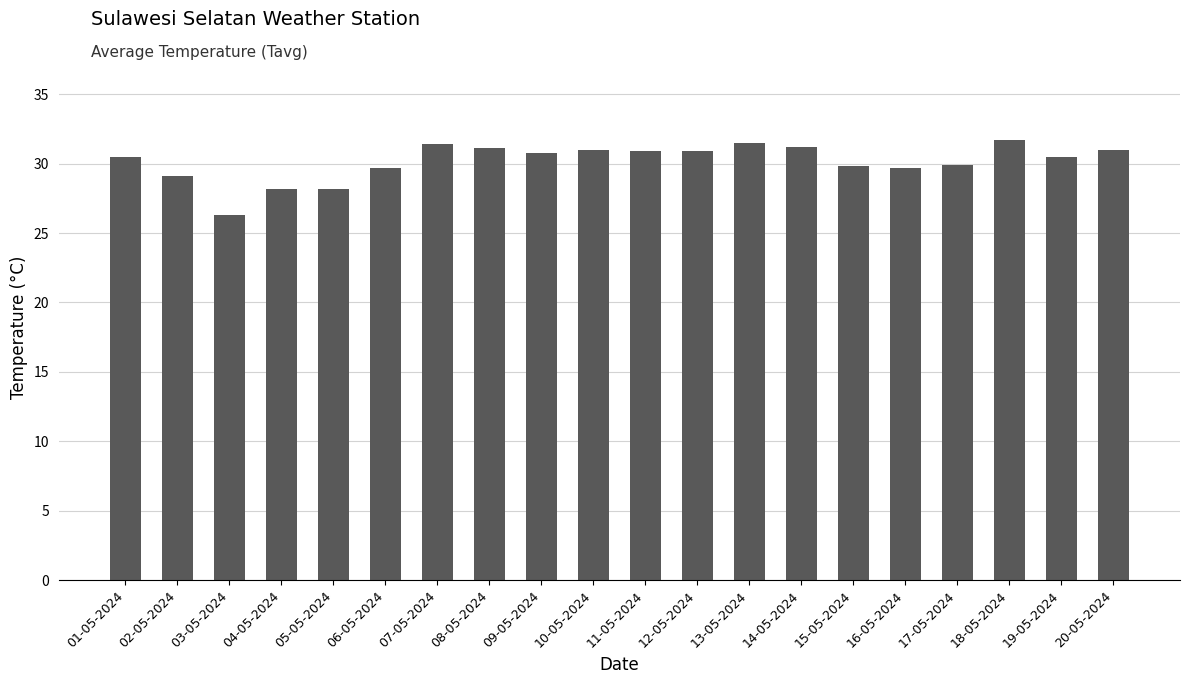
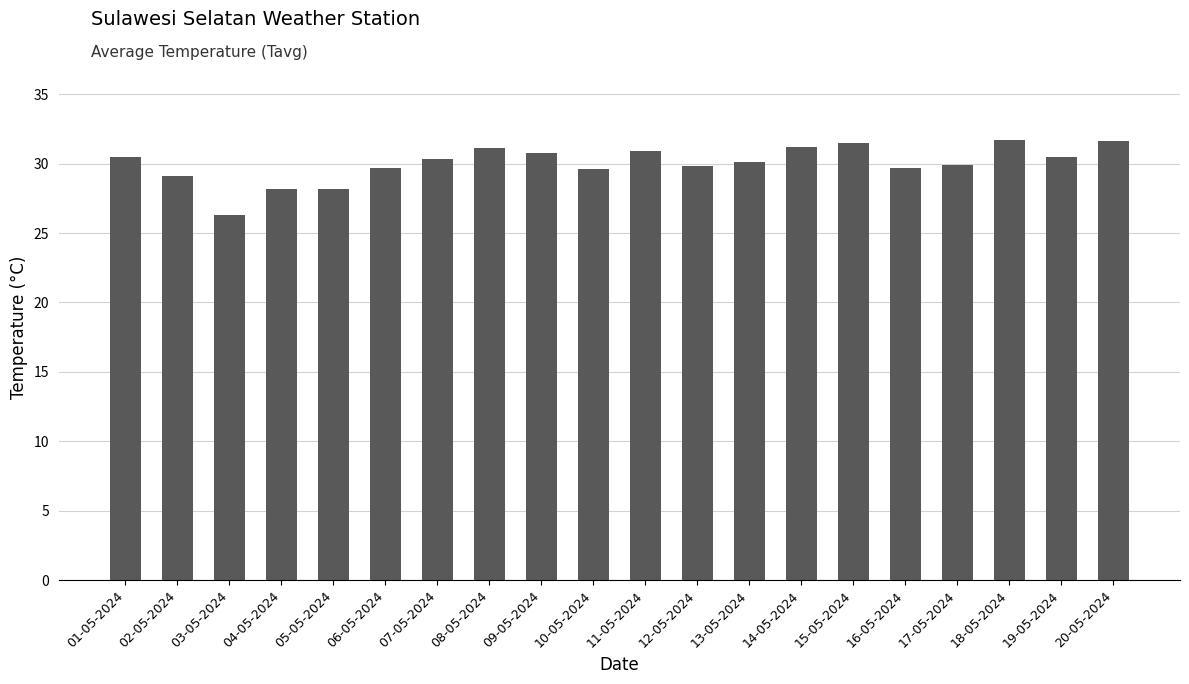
07-05-2024: 31.4 -> 30.3
10-05-2024: 31.0 -> 29.6
12-05-2024: 30.9 -> 29.8
13-05-2024: 31.5 -> 30.1
15-05-2024: 29.8 -> 31.5
20-05-2024: 31.0 -> 31.6
